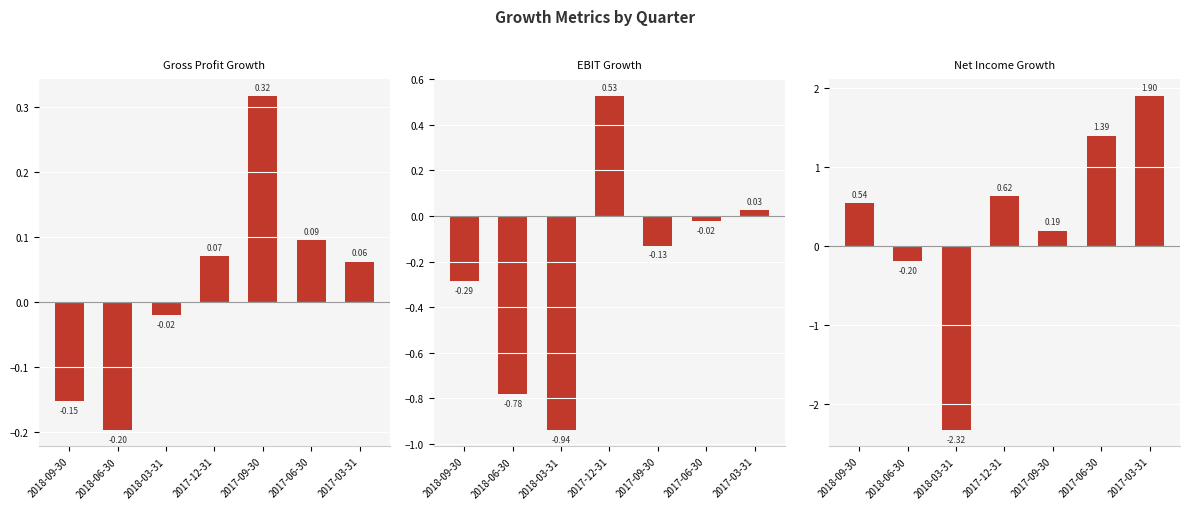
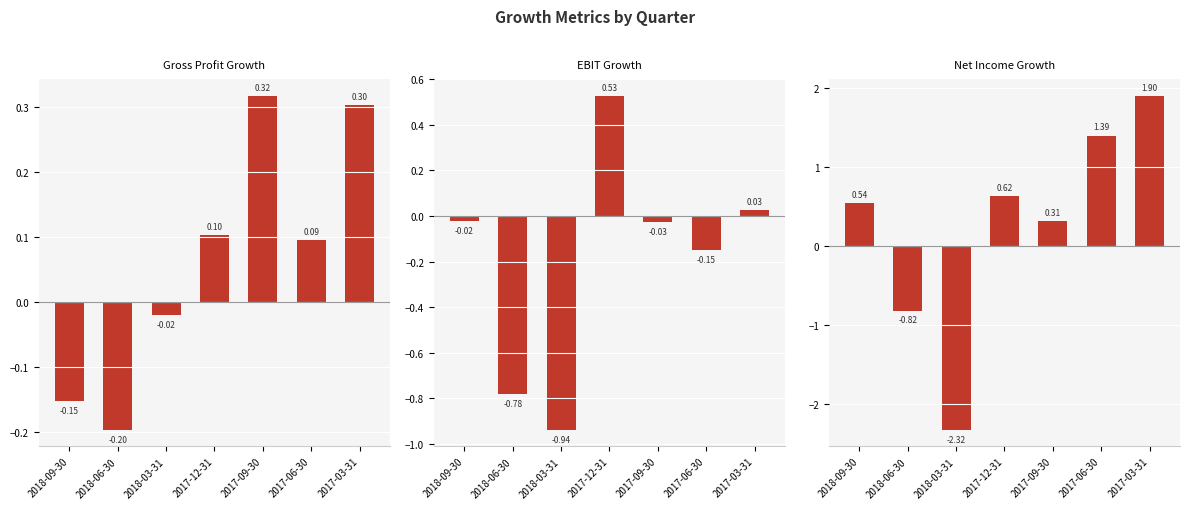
Gross Profit Growth, 2017-12-31: 0.07 -> 0.10
Gross Profit Growth, 2017-03-31: 0.06 -> 0.30
EBIT Growth, 2018-09-30: -0.29 -> -0.02
EBIT Growth, 2017-09-30: -0.13 -> -0.03
EBIT Growth, 2017-06-30: -0.02 -> -0.15
Net Income Growth, 2018-06-30: -0.20 -> -0.82
Net Income Growth, 2017-09-30: 0.19 -> 0.31
